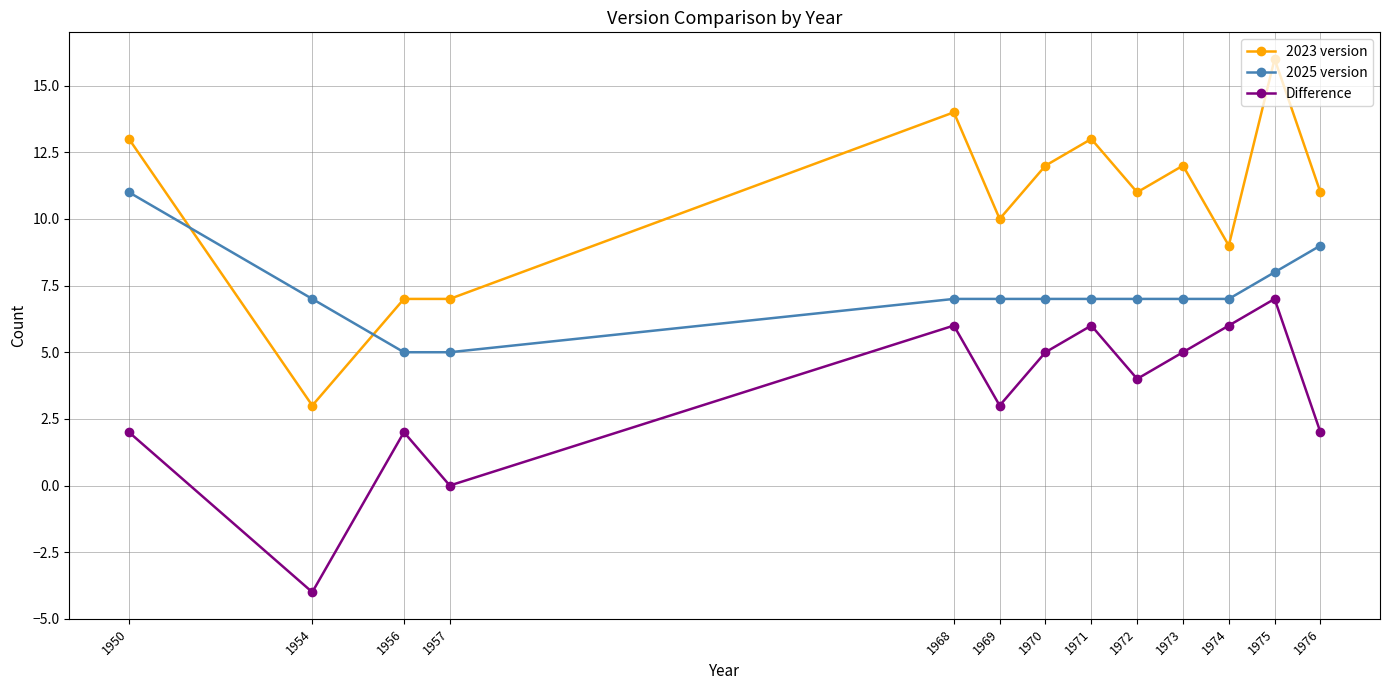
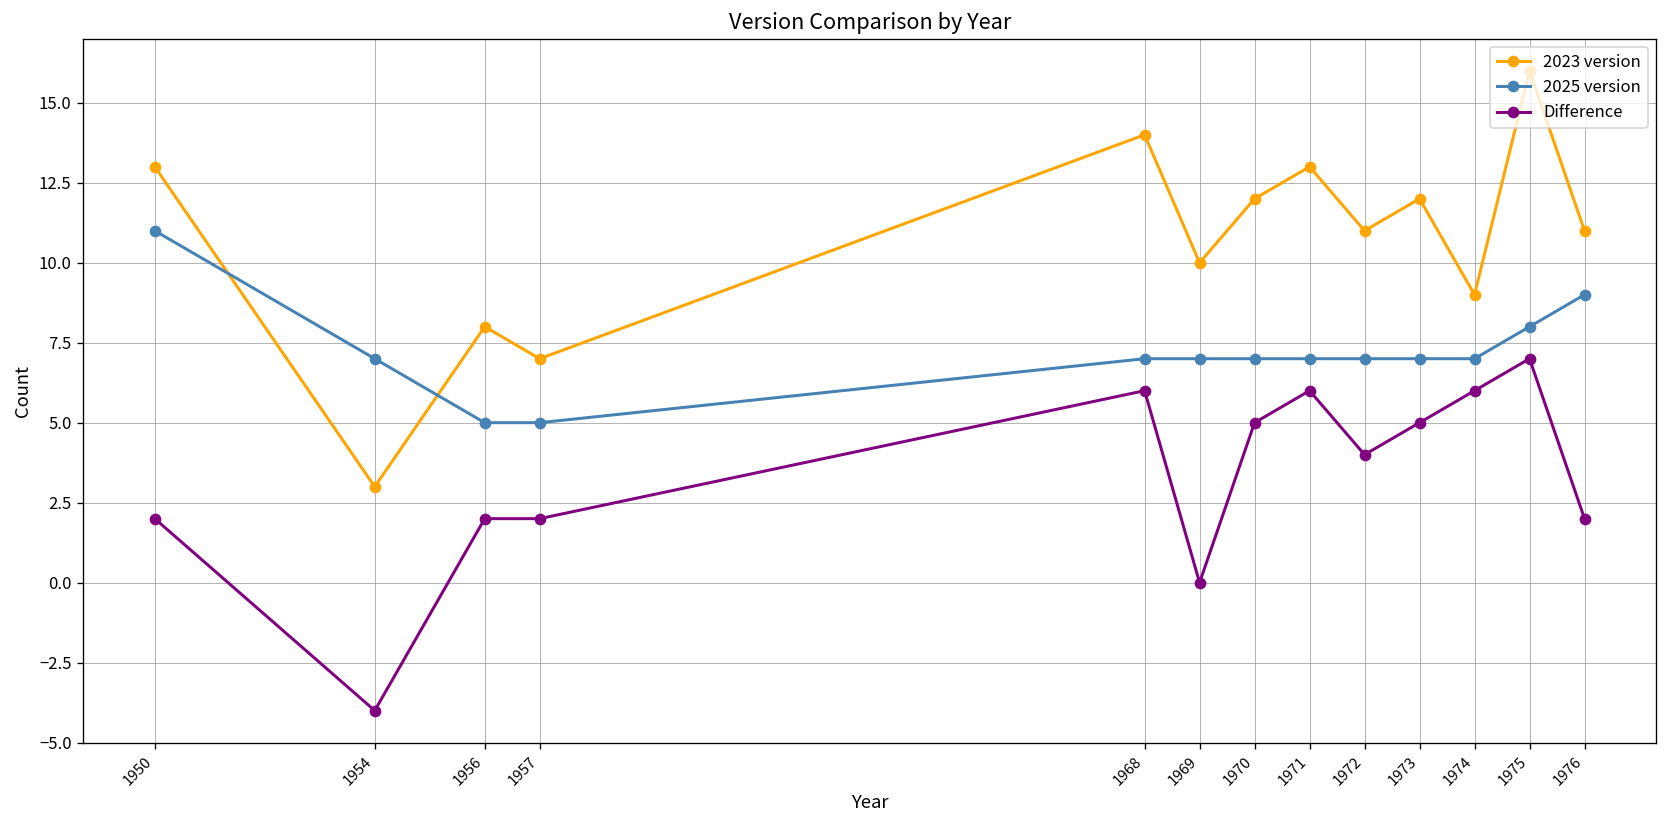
2023 version, 1956: 7 -> 8
Difference, 1957: 0 -> 2
Difference, 1969: 3 -> 0
